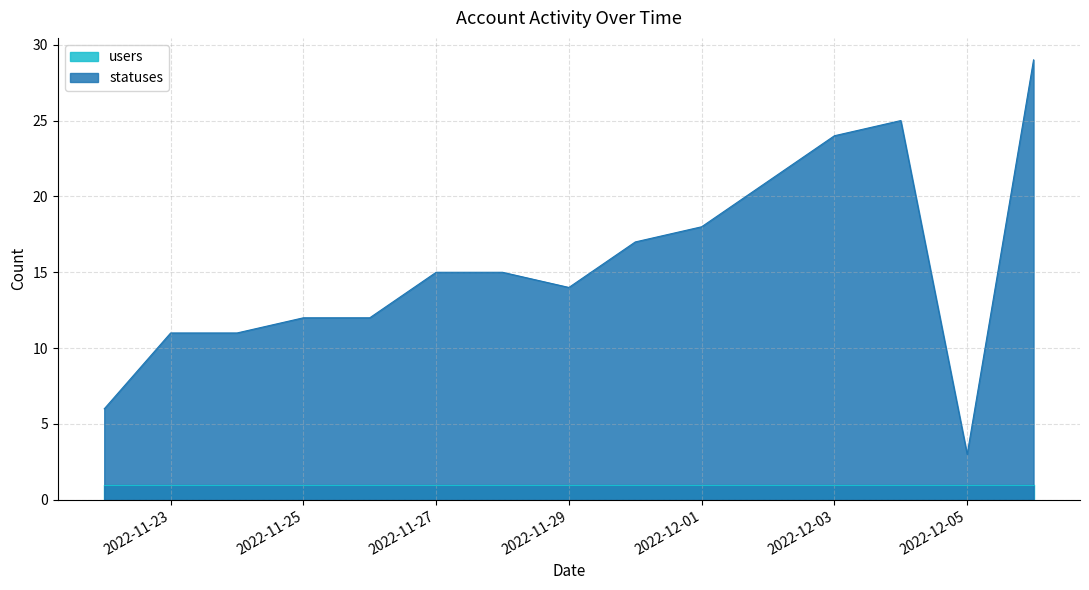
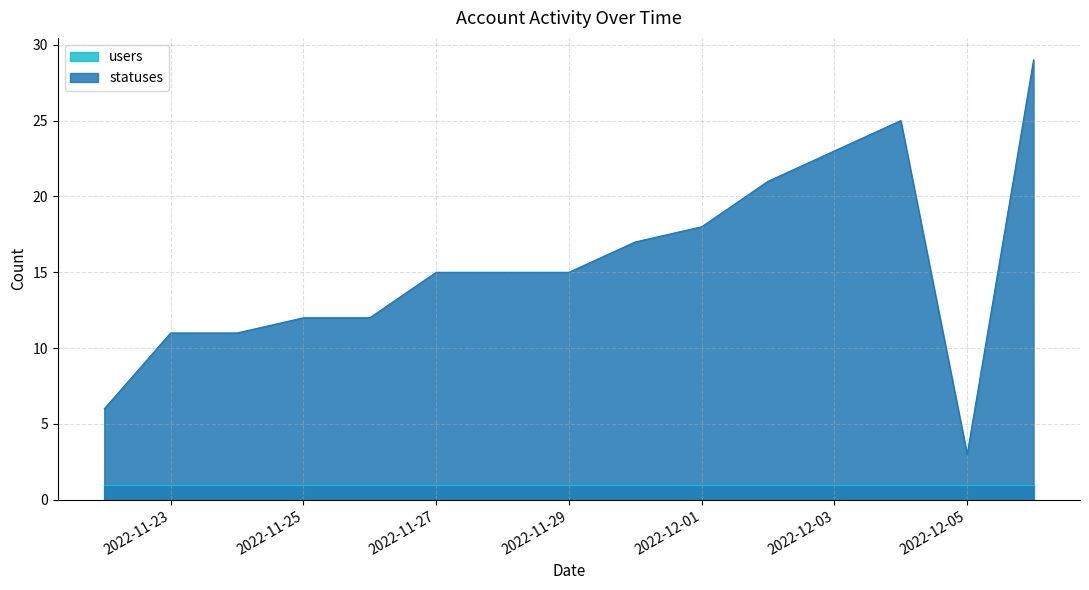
statuses, 2022-11-29: 14 -> 15
statuses, 2022-12-03: 24 -> 23
